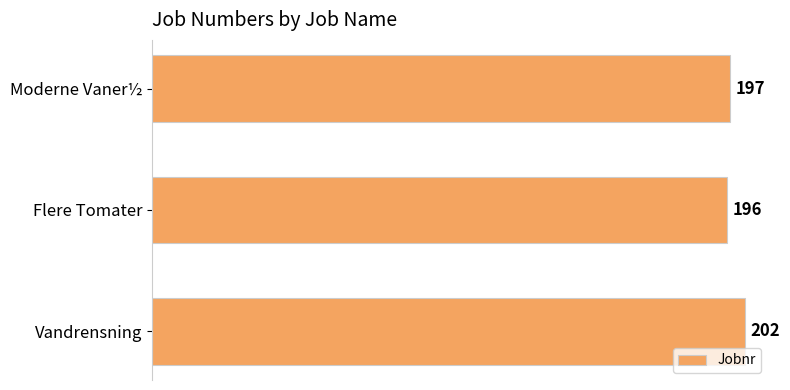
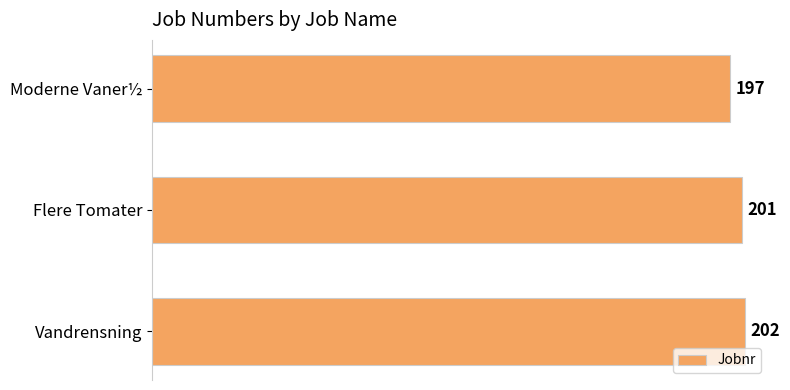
Flere Tomater: 196 -> 201
